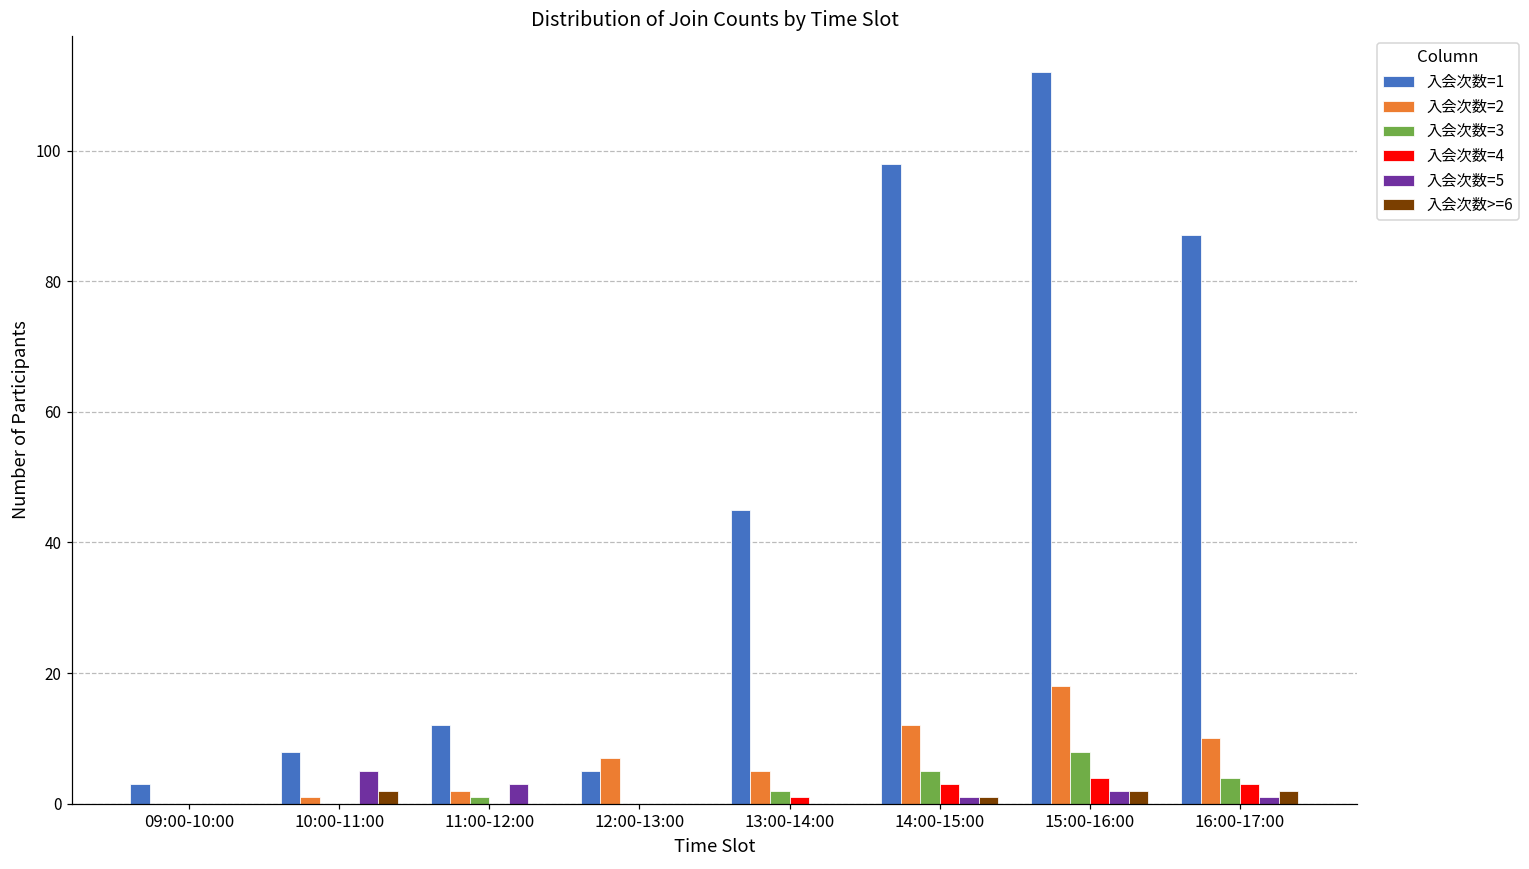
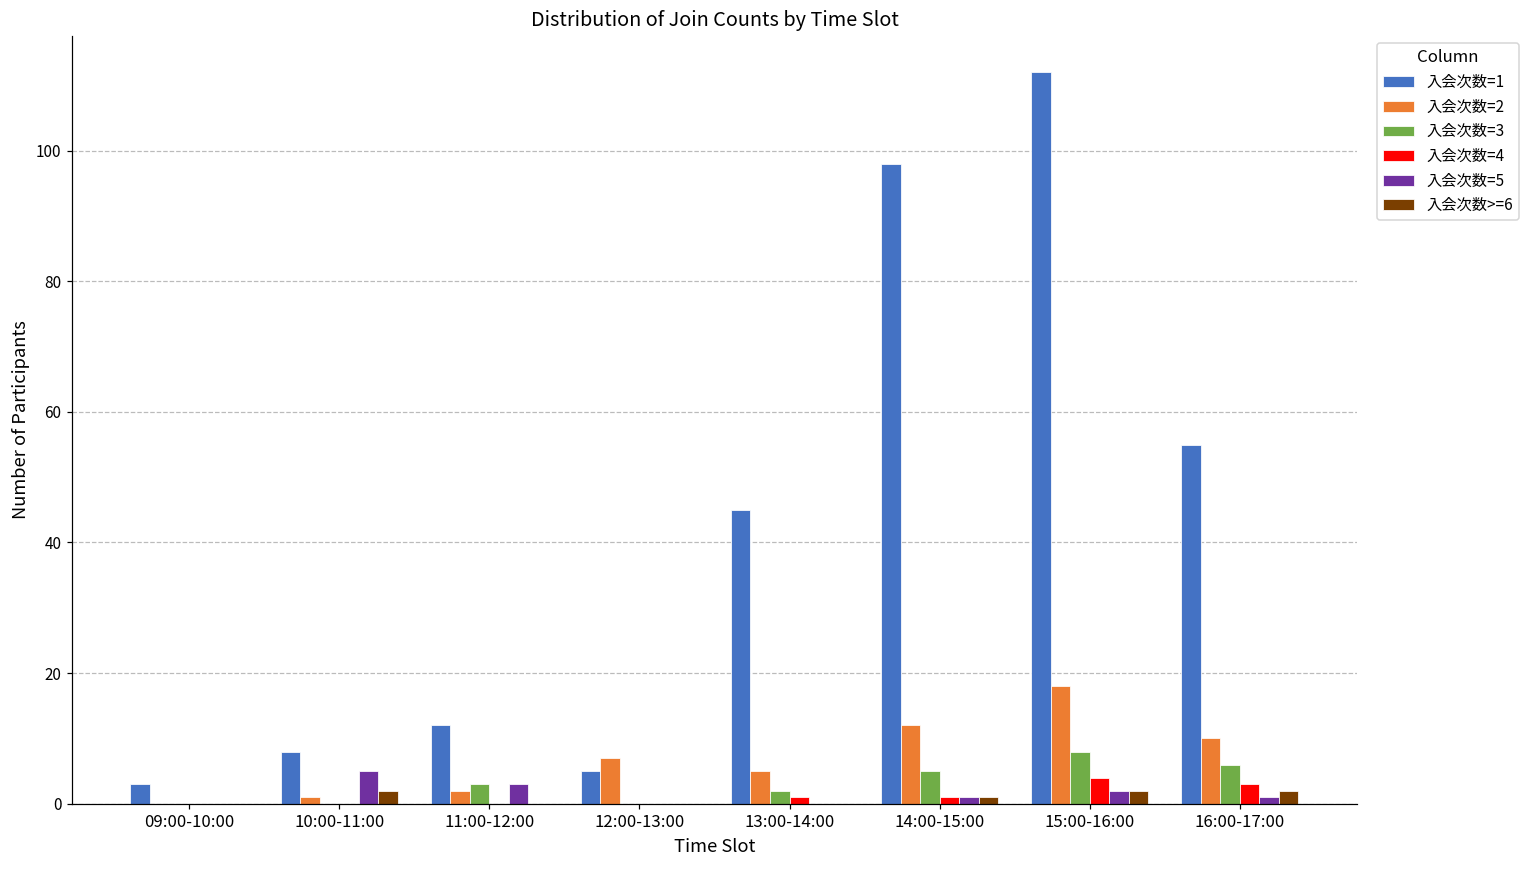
入会次数=3, 11:00-12:00: 1 -> 3
入会次数=4, 14:00-15:00: 3 -> 1
入会次数=1, 16:00-17:00: 87 -> 55
入会次数=3, 16:00-17:00: 4 -> 6
